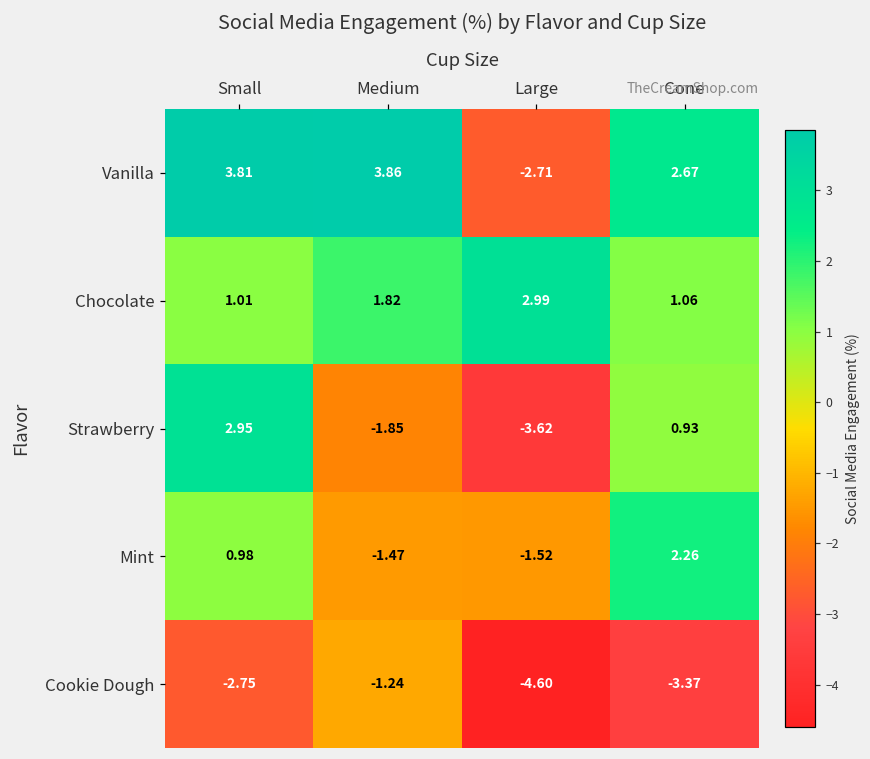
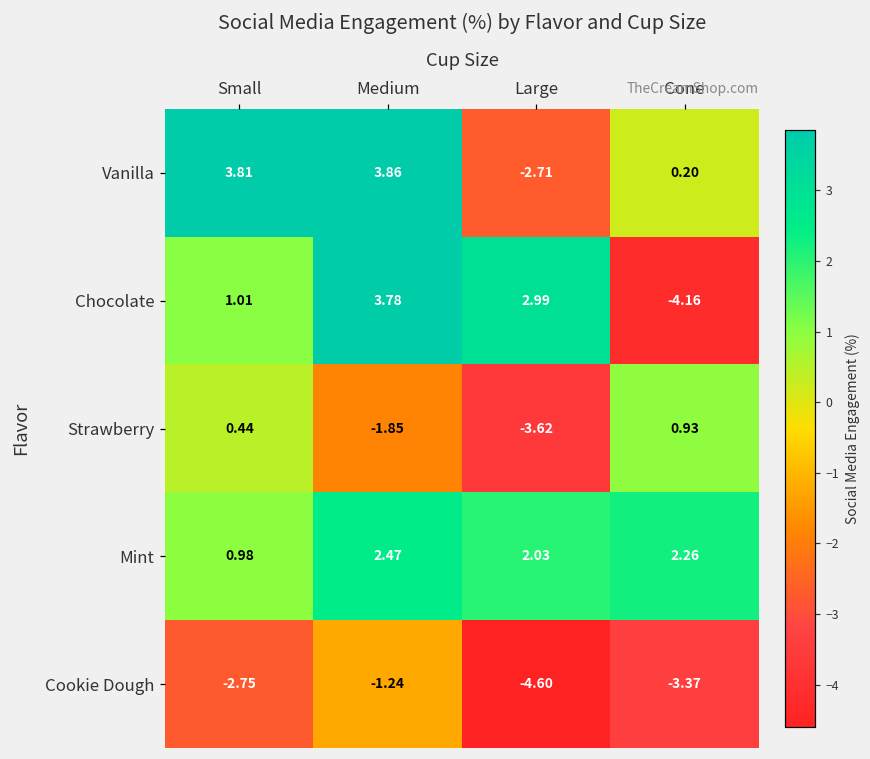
Vanilla, Cone: 2.67 -> 0.20
Chocolate, Medium: 1.82 -> 3.78
Chocolate, Cone: 1.06 -> -4.16
Strawberry, Small: 2.95 -> 0.44
Mint, Medium: -1.47 -> 2.47
Mint, Large: -1.52 -> 2.03
